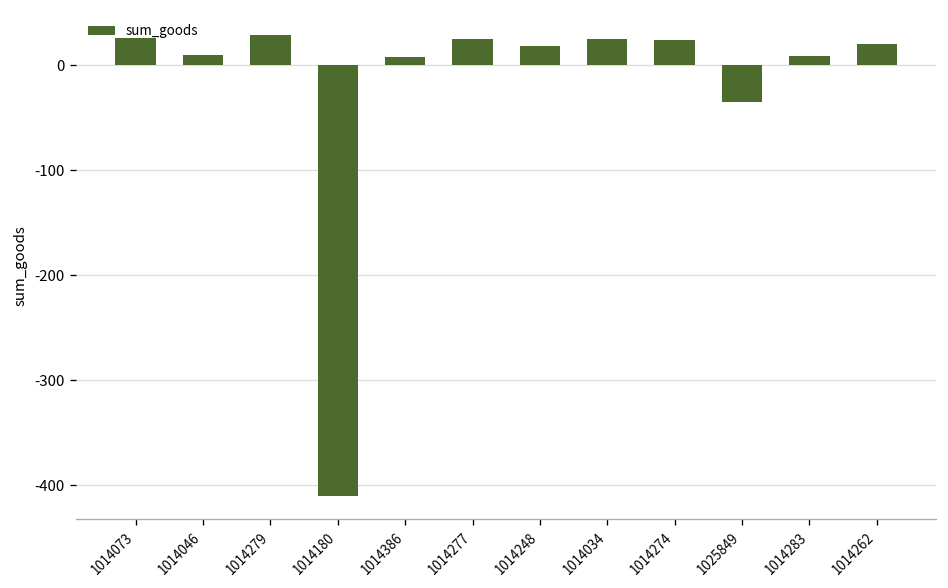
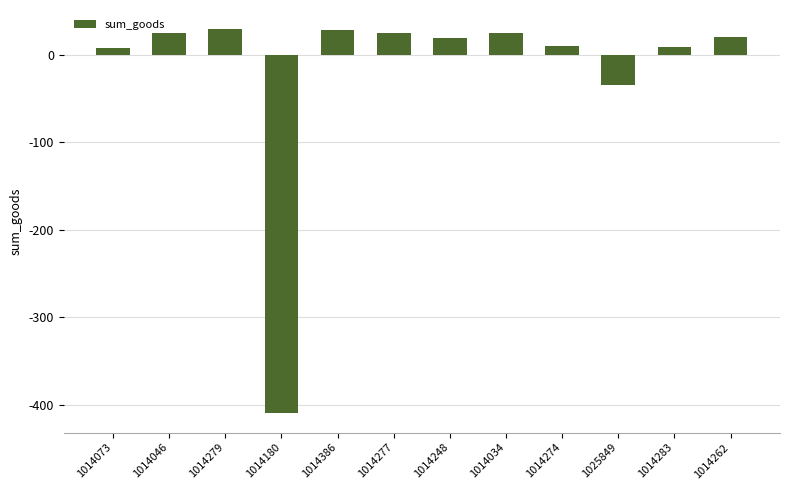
1014073: 30 -> 10
1014046: 10 -> 30
1014386: 10 -> 30
1014274: 20 -> 10
